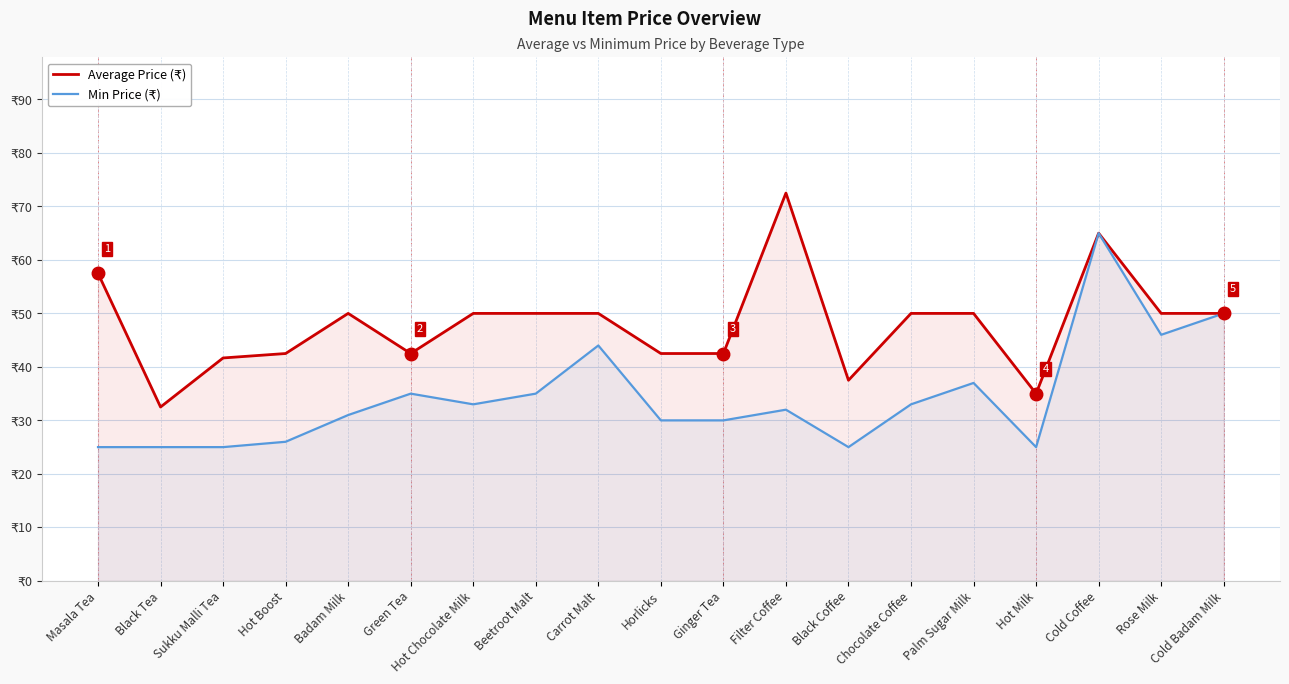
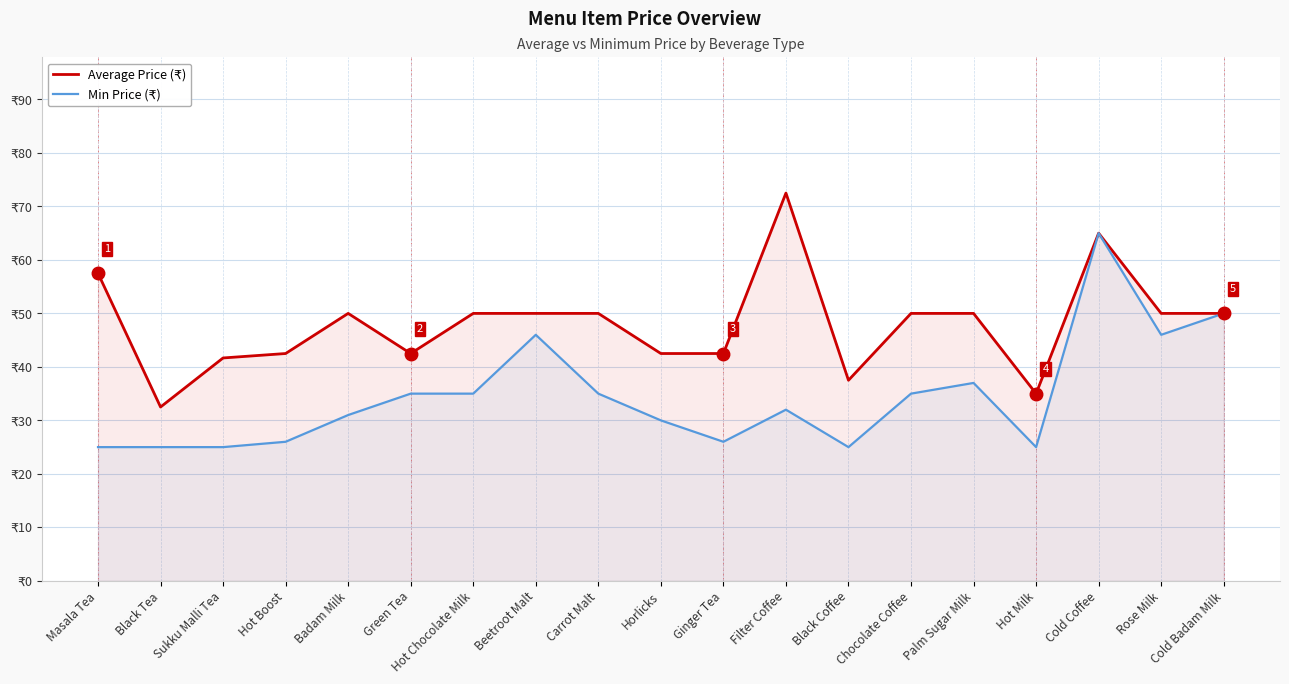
Min Price (₹), Hot Chocolate Milk: ₹33 -> ₹35
Min Price (₹), Beetroot Malt: ₹35 -> ₹46
Min Price (₹), Carrot Malt: ₹44 -> ₹35
Min Price (₹), Ginger Tea: ₹30 -> ₹26
Min Price (₹), Chocolate Coffee: ₹33 -> ₹35
